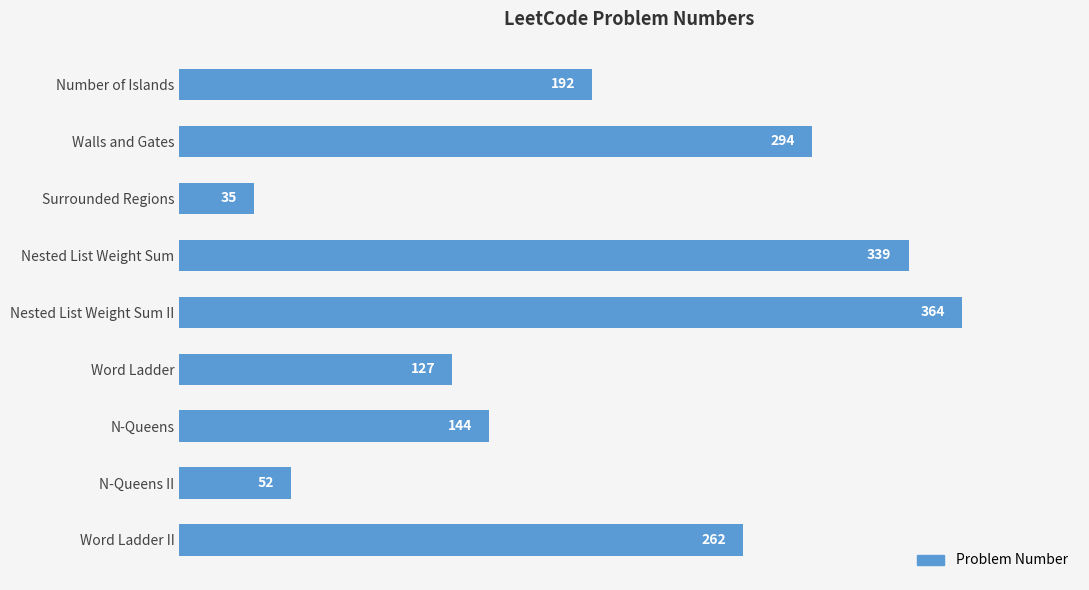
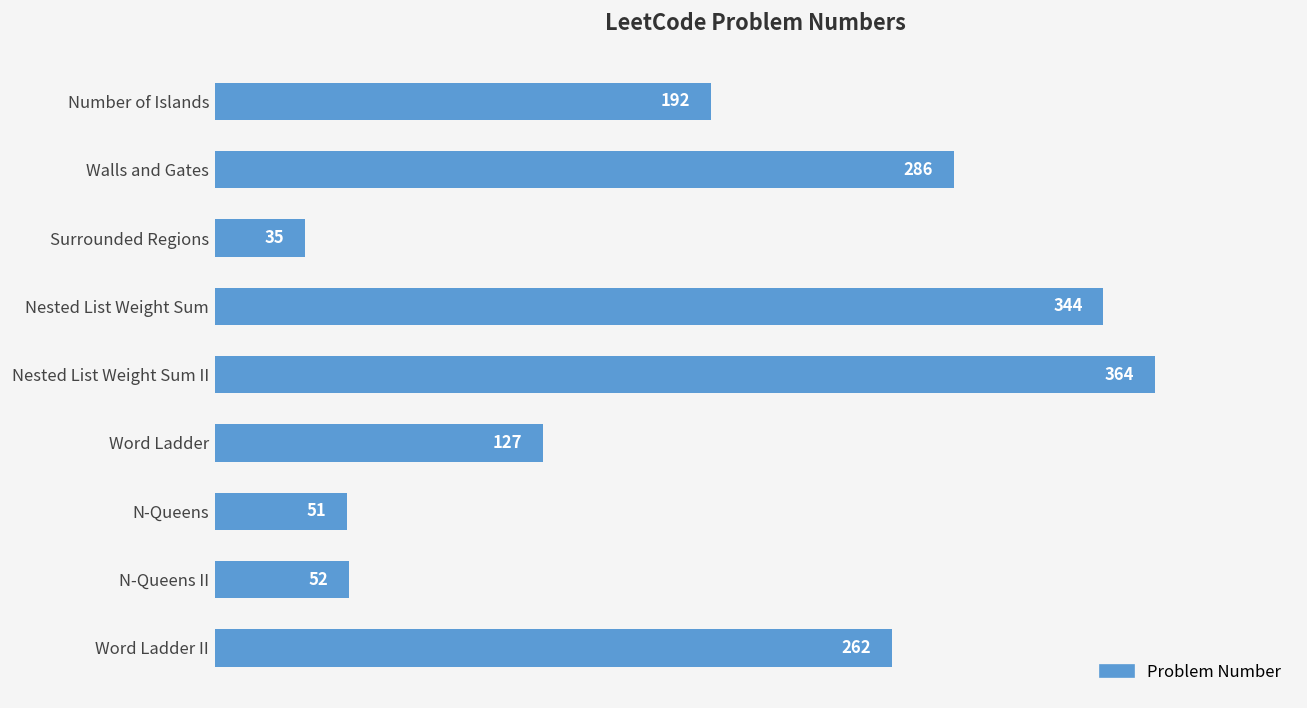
Walls and Gates: 294 -> 286
Nested List Weight Sum: 339 -> 344
N-Queens: 144 -> 51
